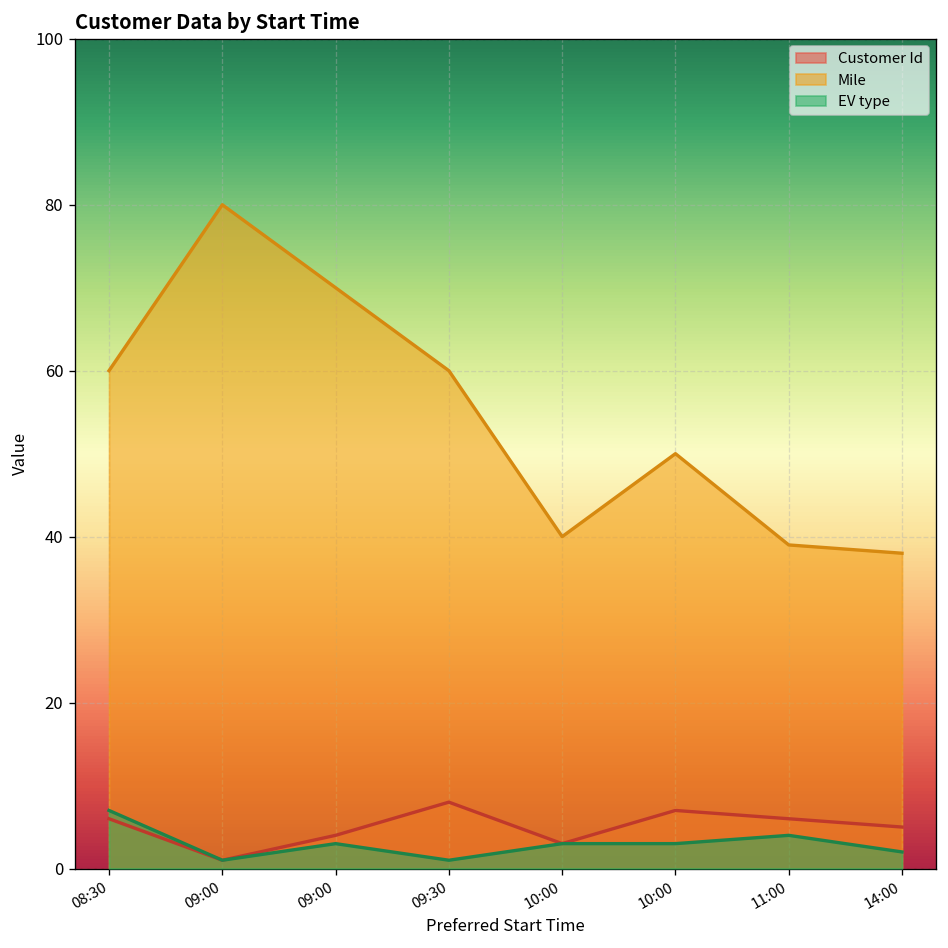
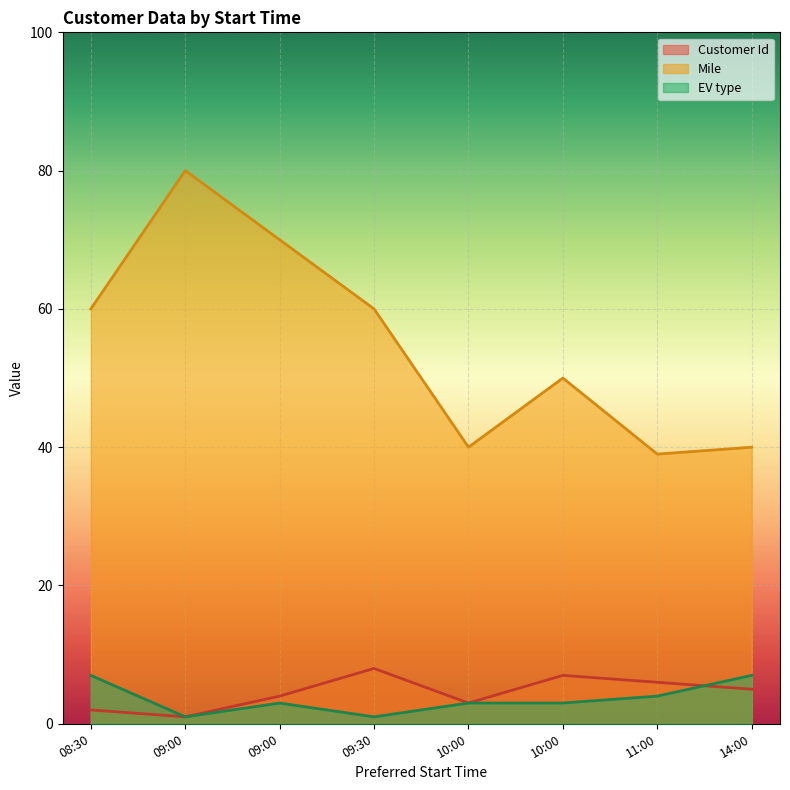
Customer Id, 08:30: 6 -> 2
Mile, 14:00: 38 -> 40
EV type, 14:00: 2 -> 7
